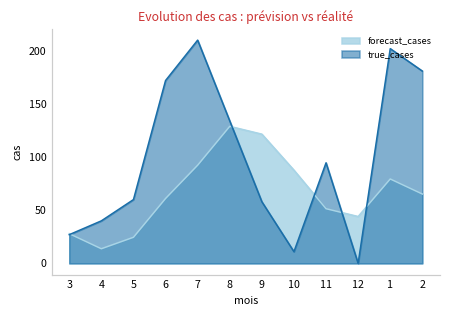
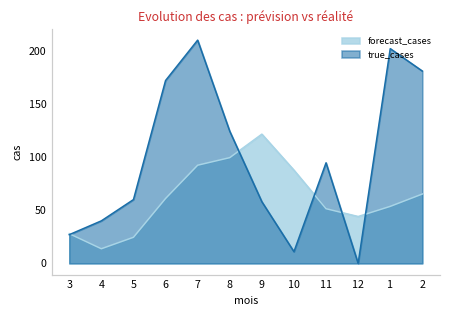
forecast_cases, 8: 130 -> 100
true_cases, 8: 130 -> 120
forecast_cases, 1: 80 -> 50
